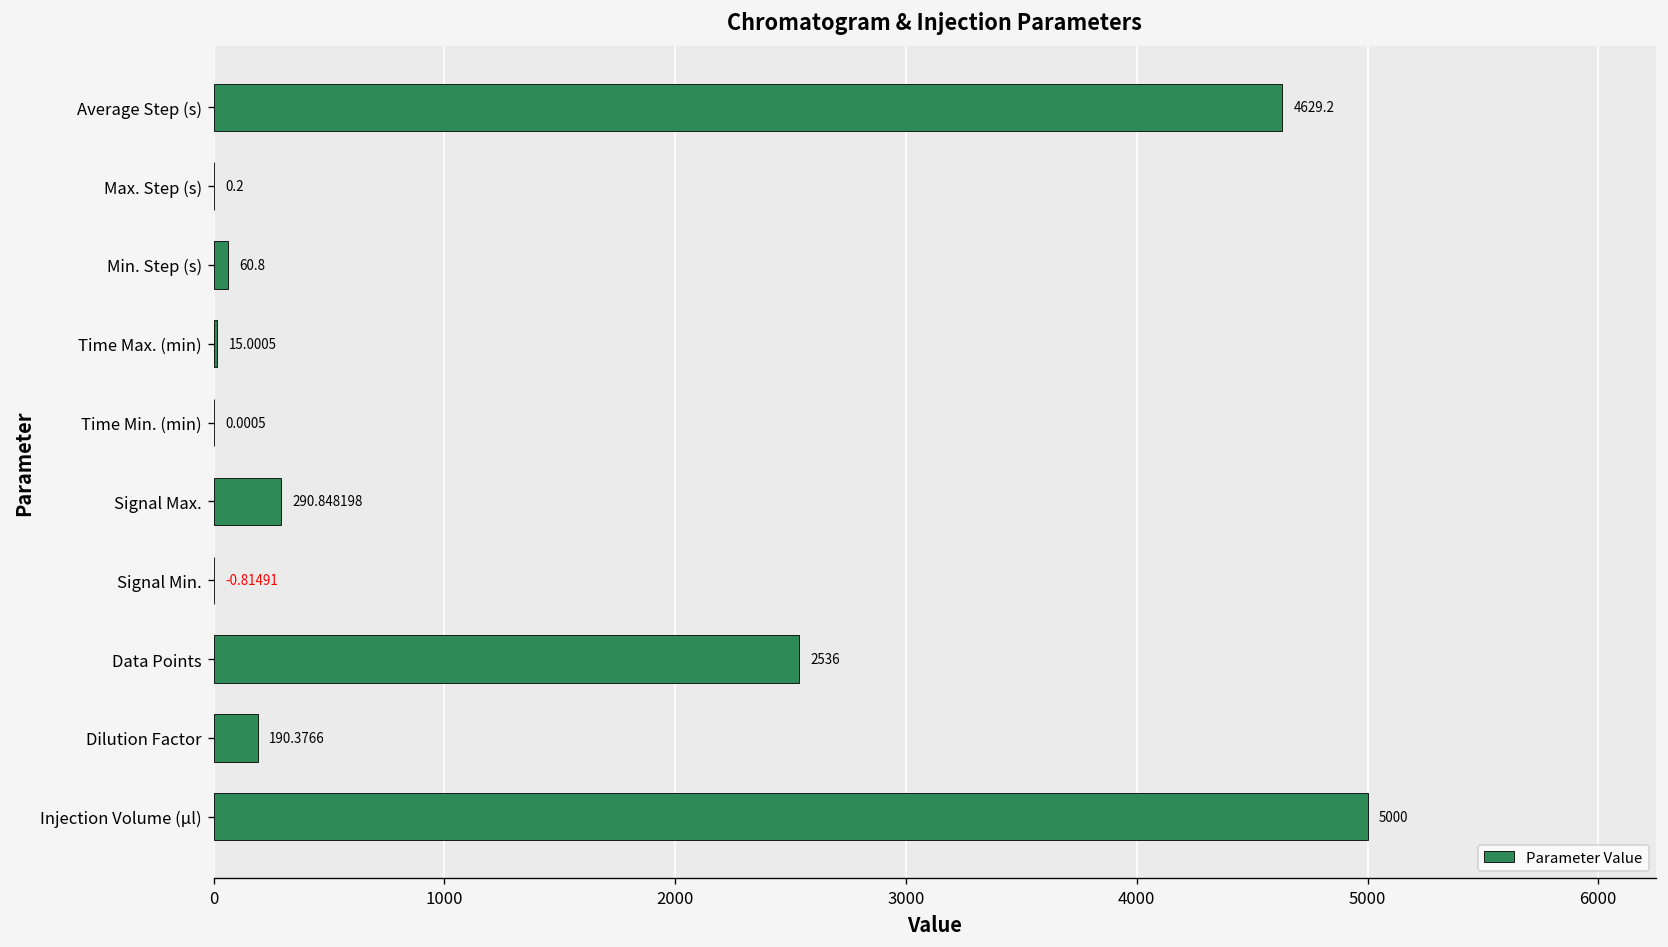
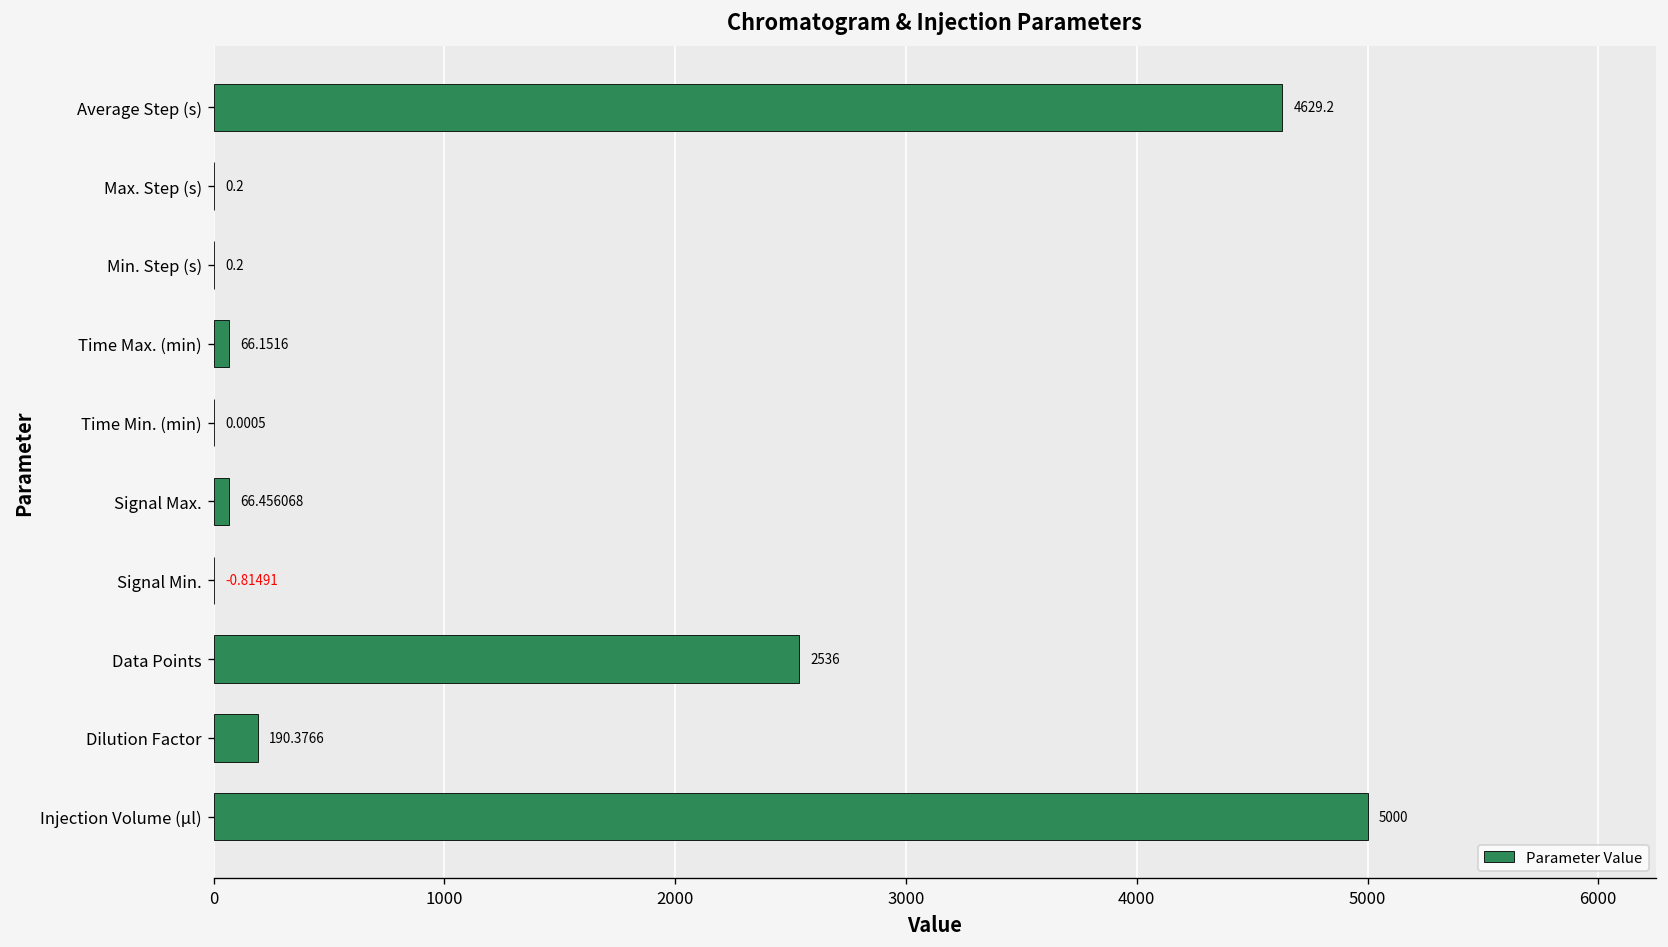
Min. Step (s): 60.8 -> 0.2
Time Max. (min): 15.0005 -> 66.1516
Signal Max.: 290.848198 -> 66.456068
